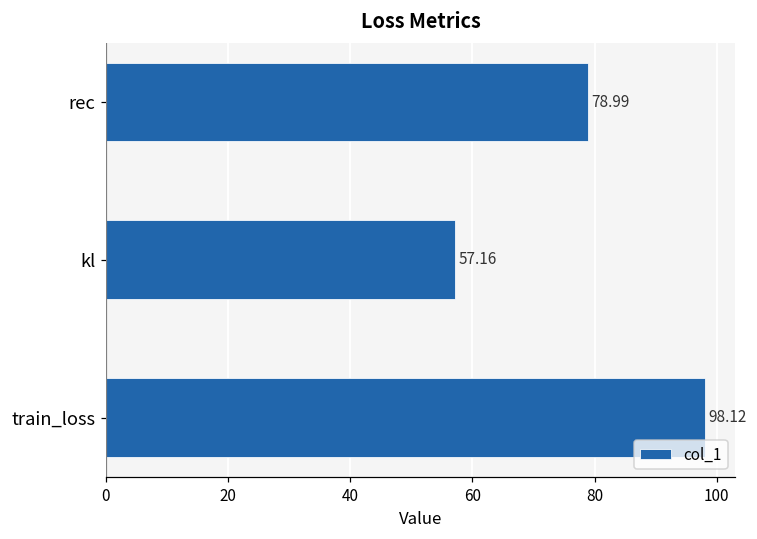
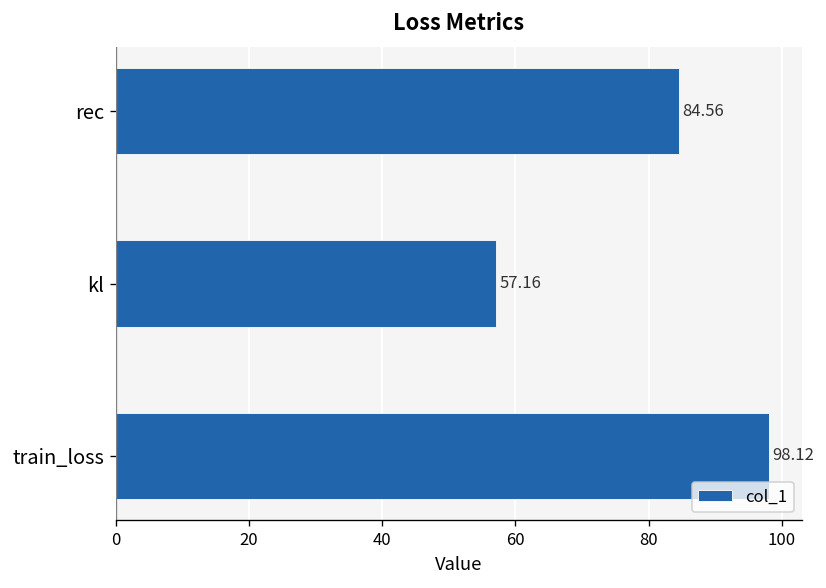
rec: 78.99 -> 84.56
